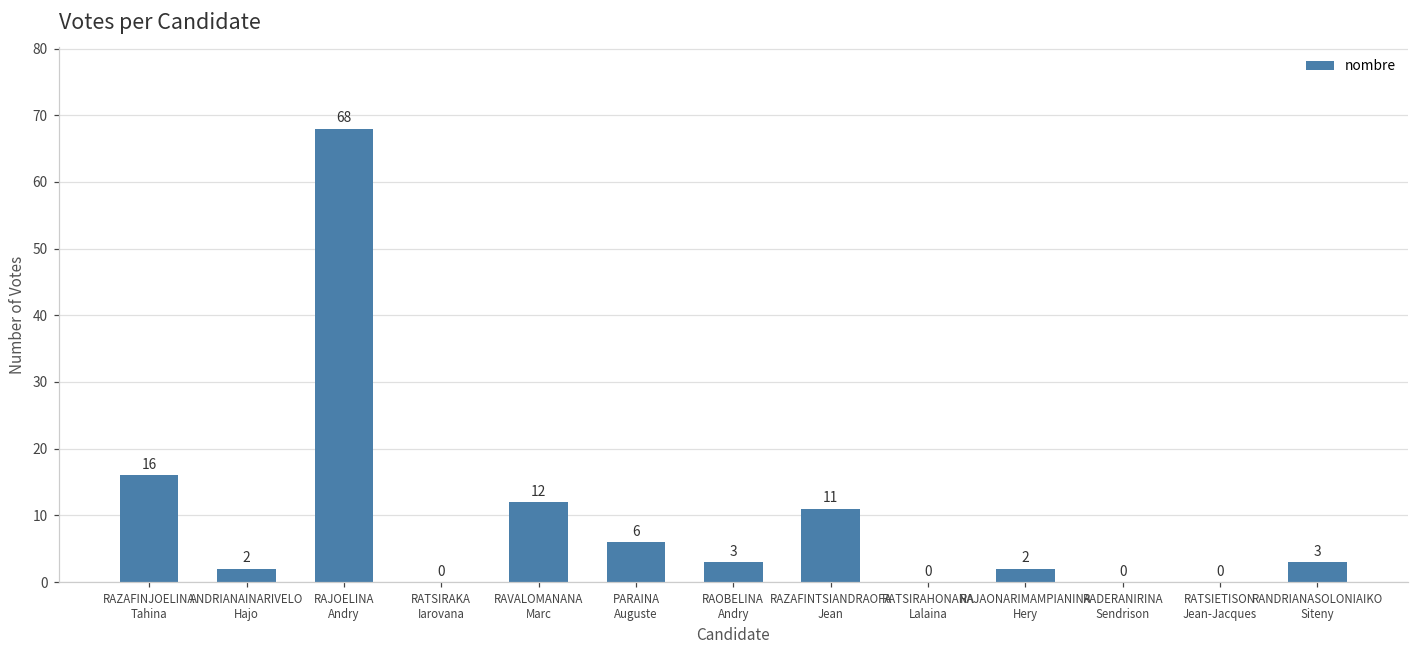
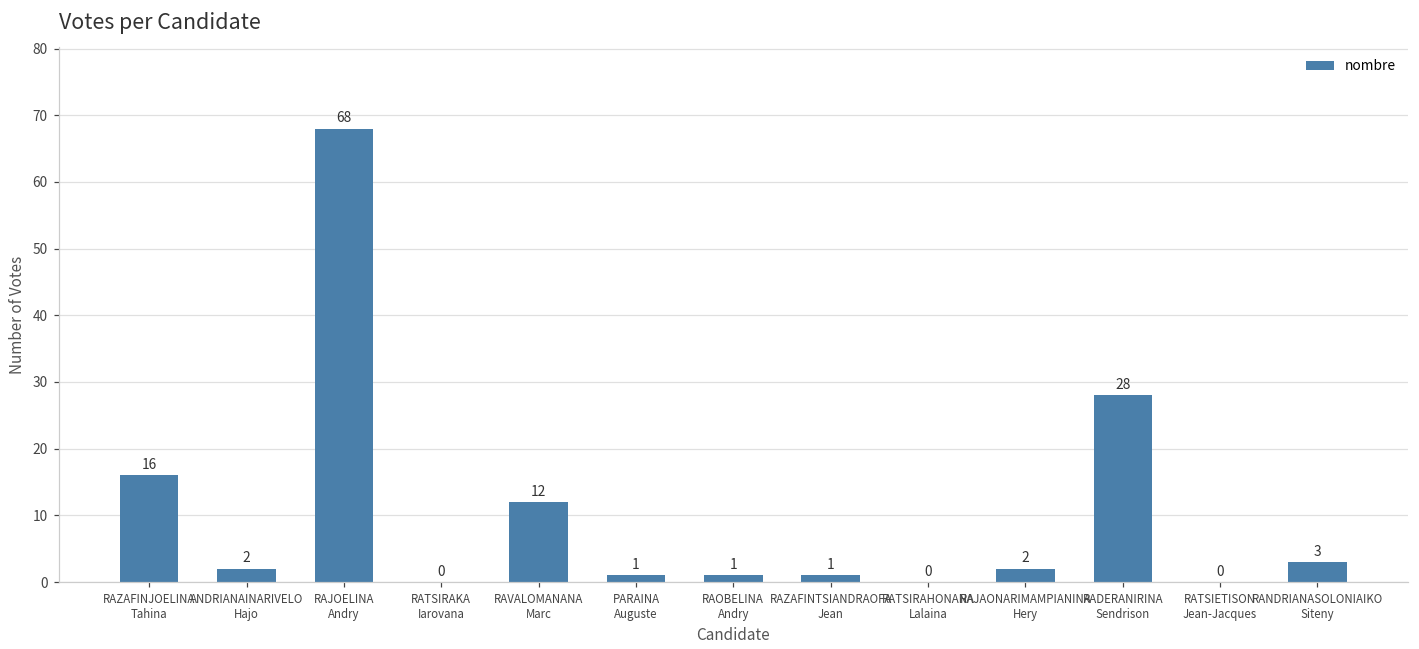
PARAINA Auguste: 6 -> 1
RAOBELINA Andry: 3 -> 1
RAZAFINTSIANDRAOFA Jean: 11 -> 1
RADERANIRINA Sendrison: 0 -> 28
